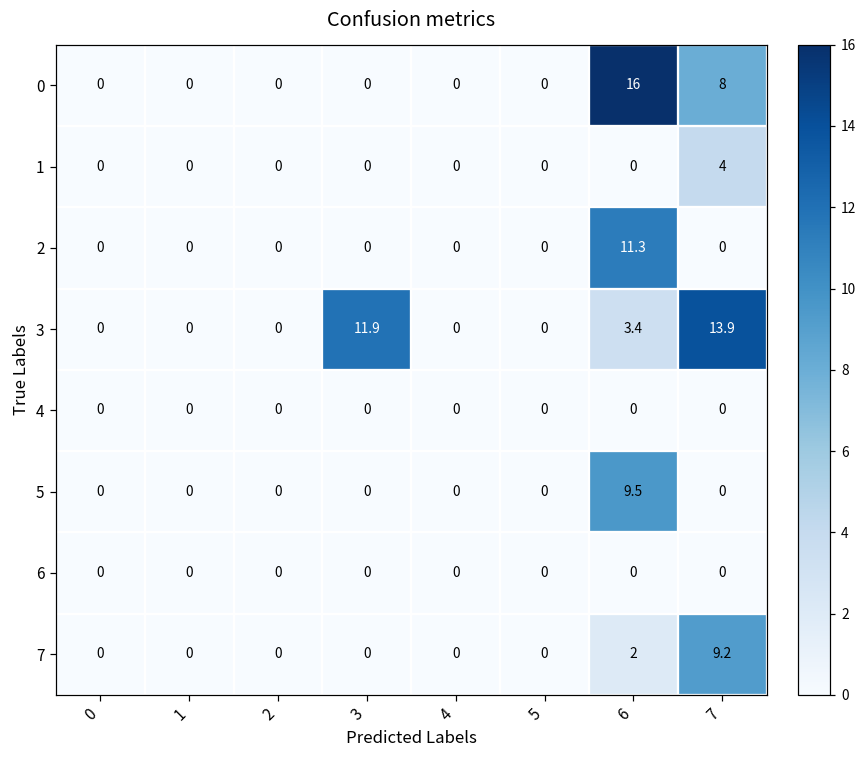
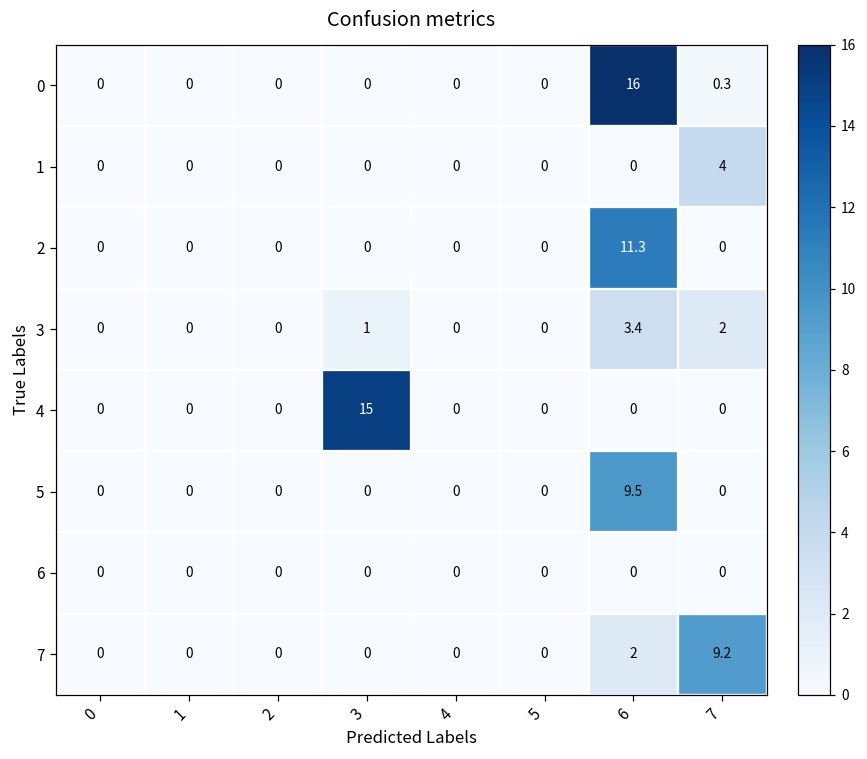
0, 7: 8 -> 0.3
3, 3: 11.9 -> 1
3, 7: 13.9 -> 2
4, 3: 0 -> 15
